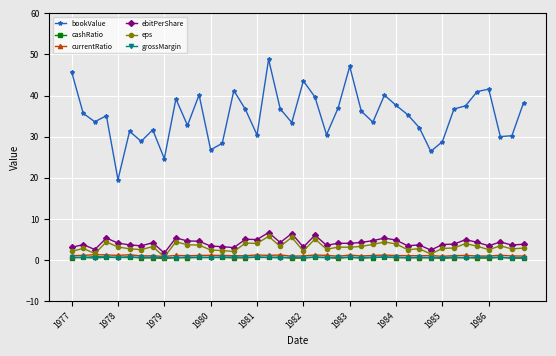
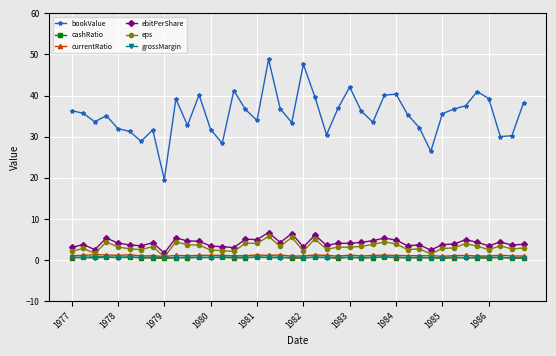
bookValue, 1977: 46 -> 36
bookValue, 1978: 20 -> 32
bookValue, 1979: 25 -> 20
bookValue, 1980: 27 -> 32
bookValue, 1981: 30 -> 34
bookValue, 1982: 44 -> 48
bookValue, 1983: 47 -> 42
bookValue, 1984: 38 -> 40
bookValue, 1985: 29 -> 36
bookValue, 1986: 42 -> 39
